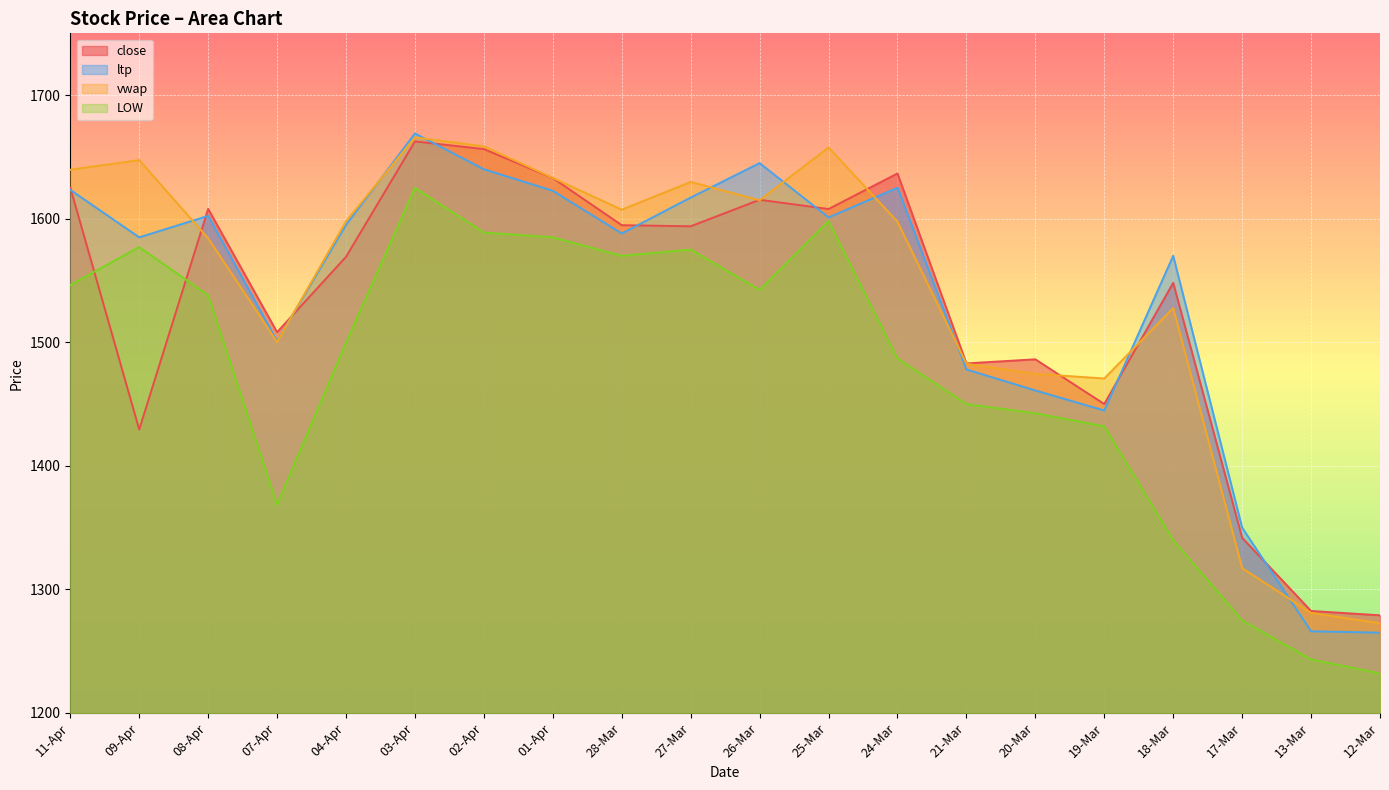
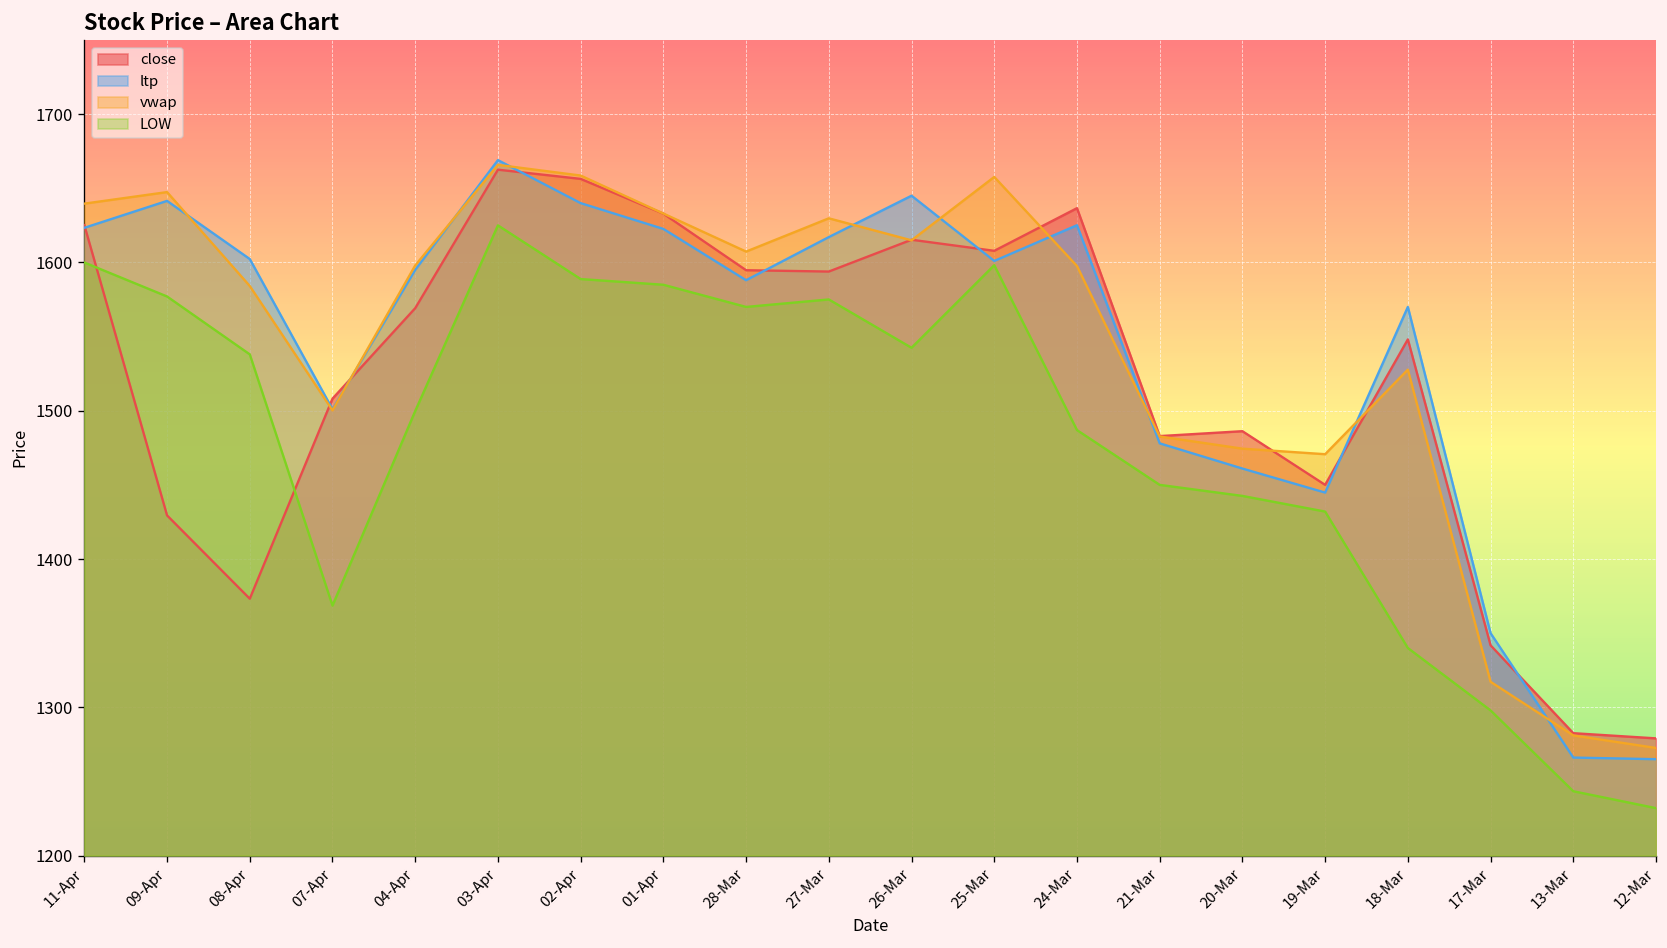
LOW, 11-Apr: 1546 -> 1600
ltp, 09-Apr: 1585 -> 1642
close, 08-Apr: 1608 -> 1373
LOW, 17-Mar: 1275 -> 1298
